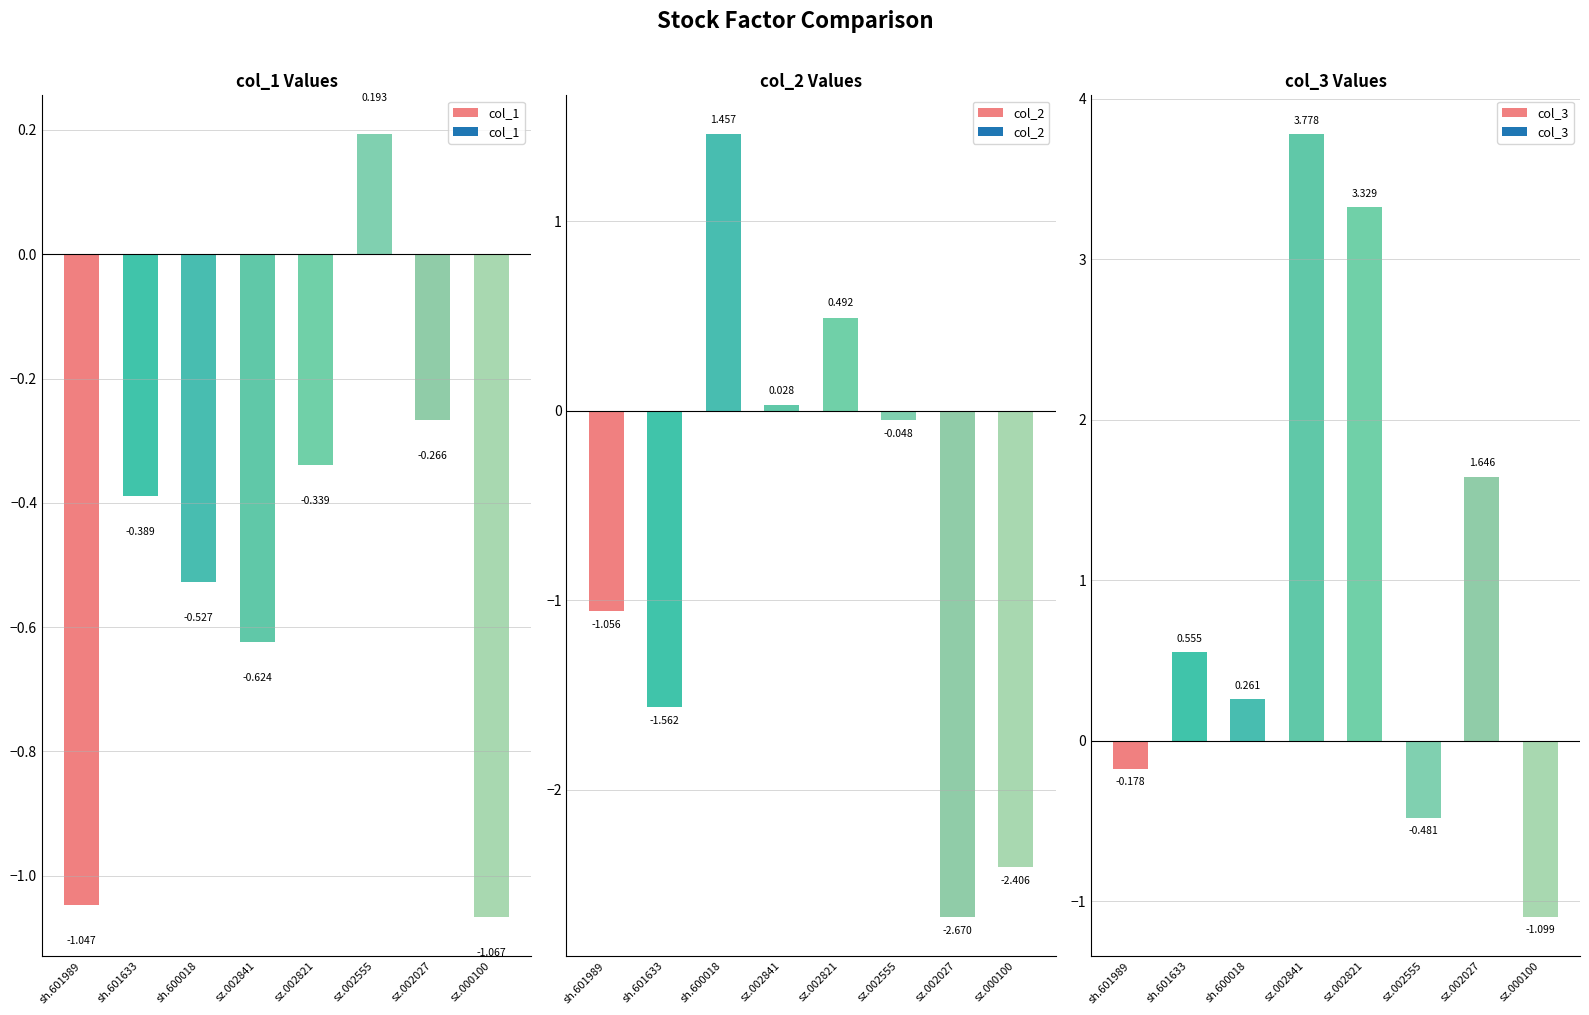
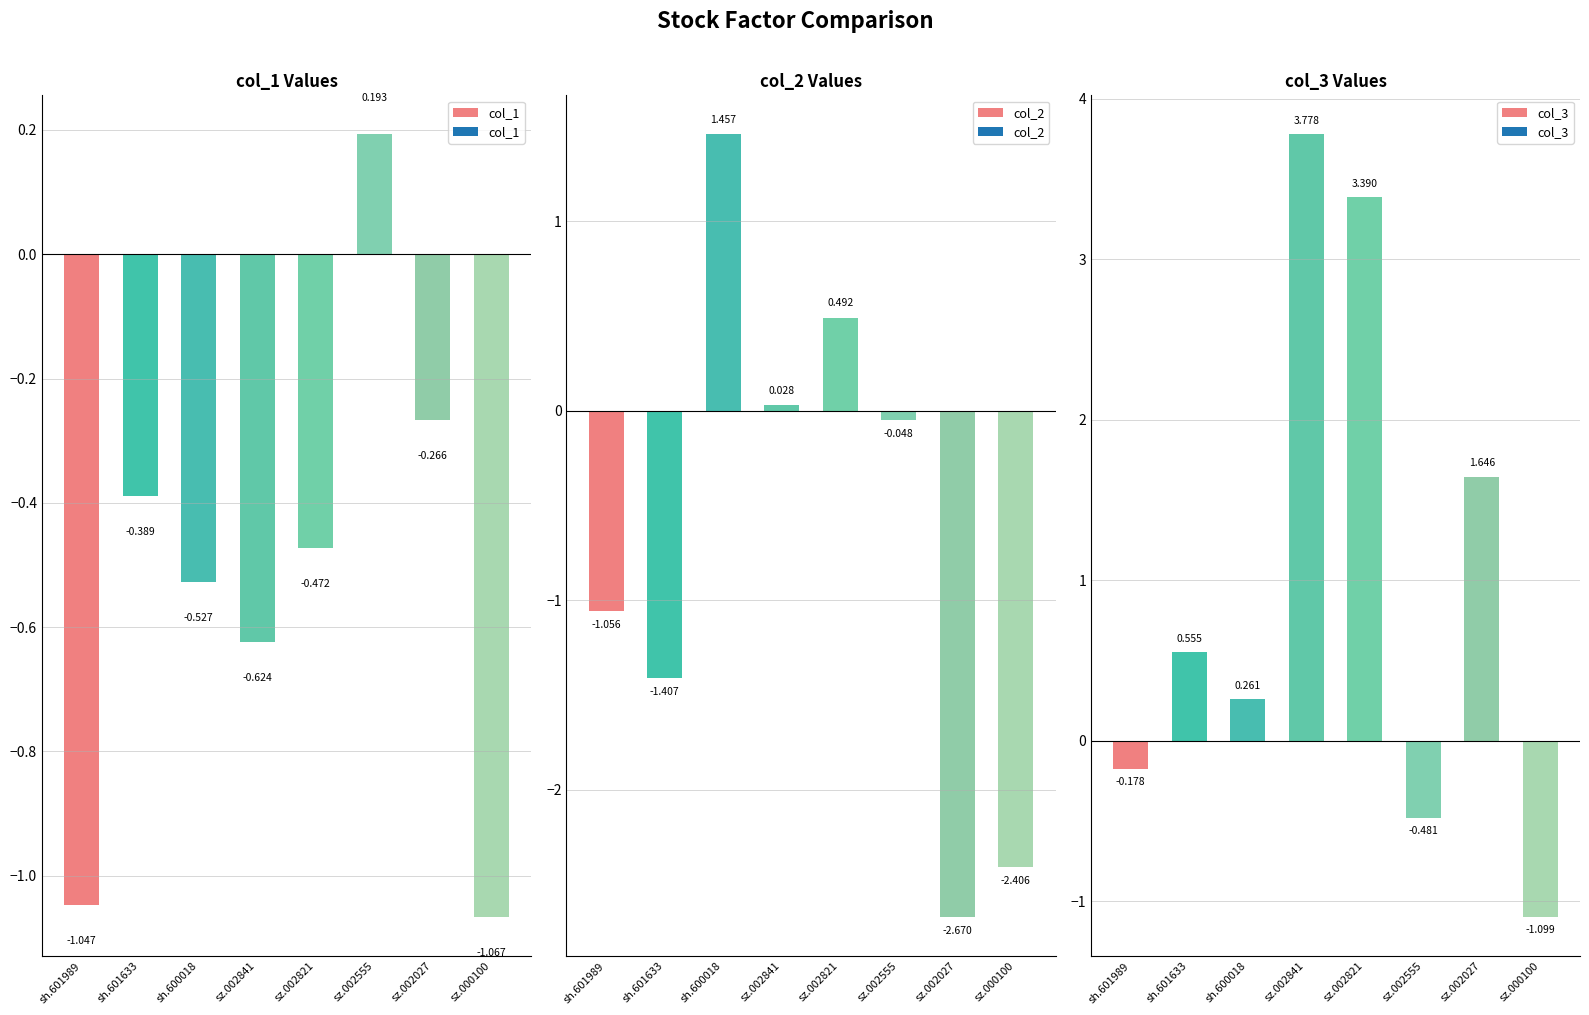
col_1 Values, sz.002821: -0.339 -> -0.472
col_2 Values, sh.601633: -1.562 -> -1.407
col_3 Values, sz.002821: 3.329 -> 3.390
